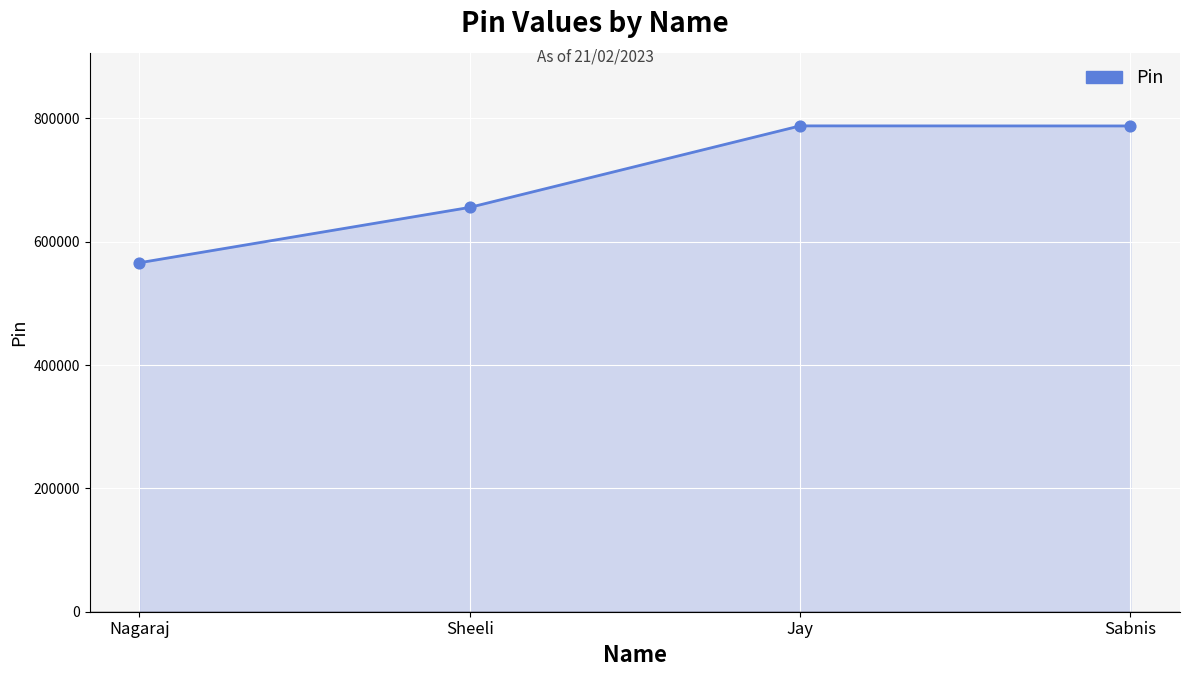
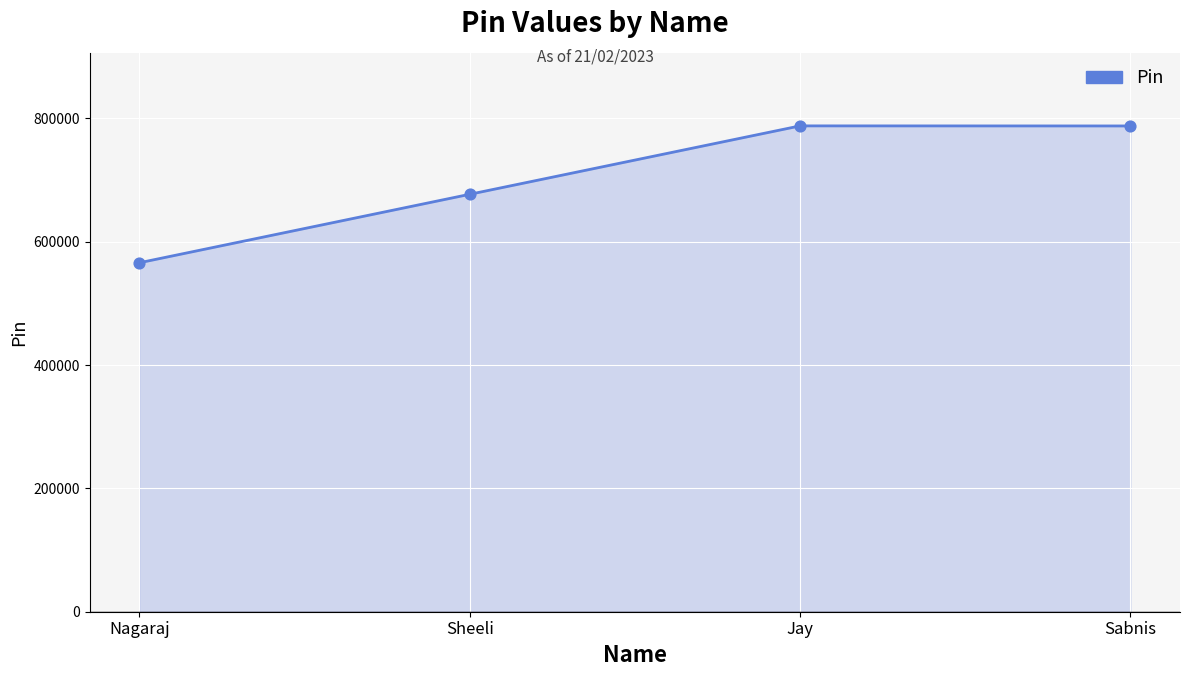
Sheeli: 660000 -> 680000
